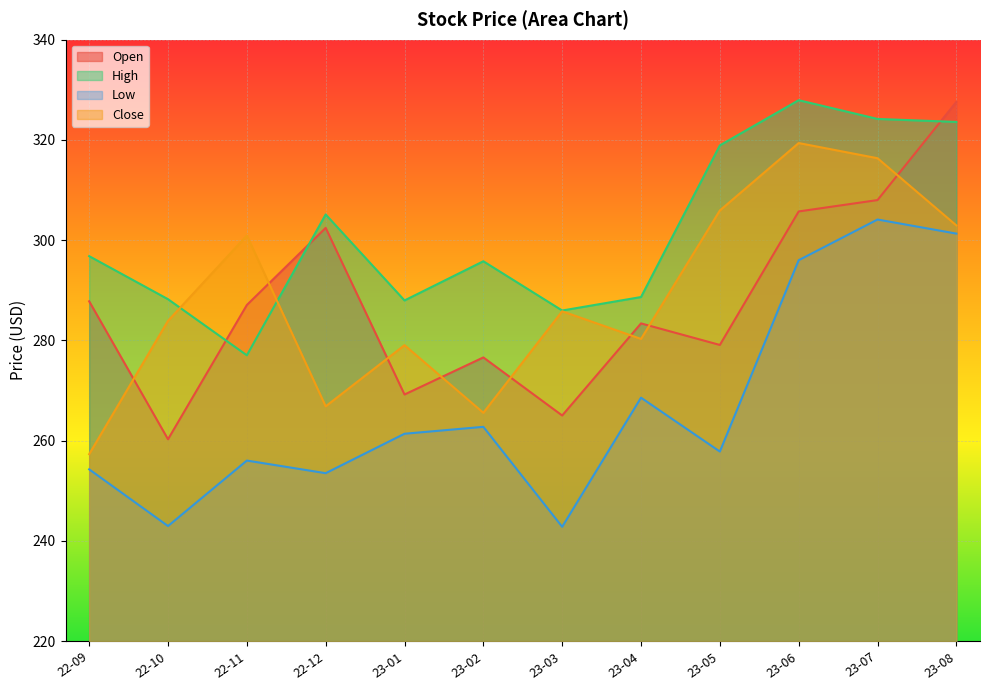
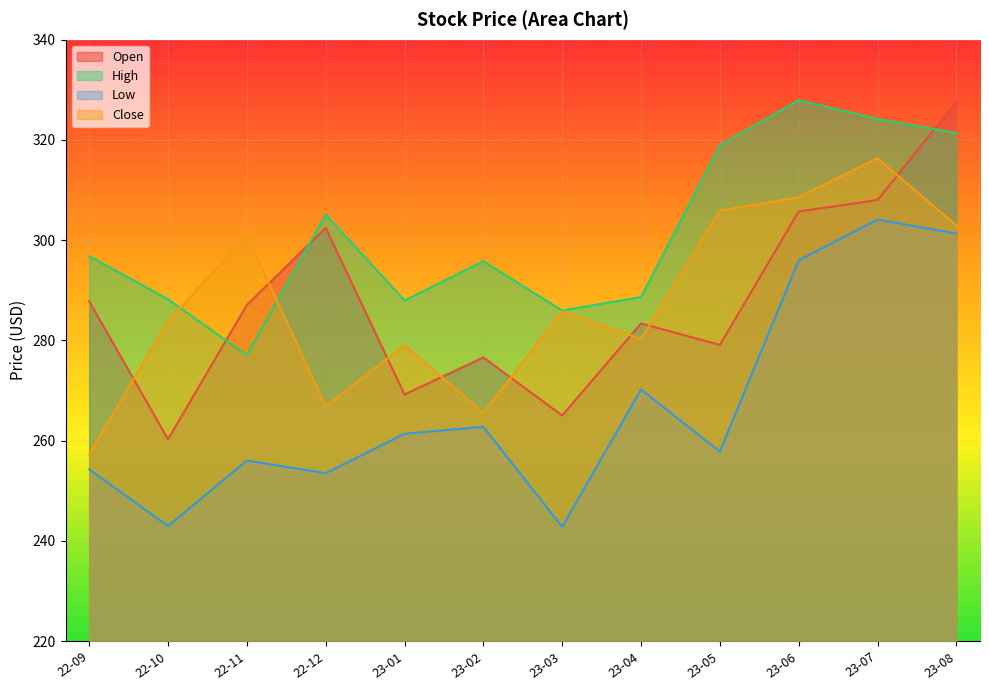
Low, 23-04: 269 -> 270
Close, 23-06: 319 -> 309
High, 23-08: 324 -> 321
